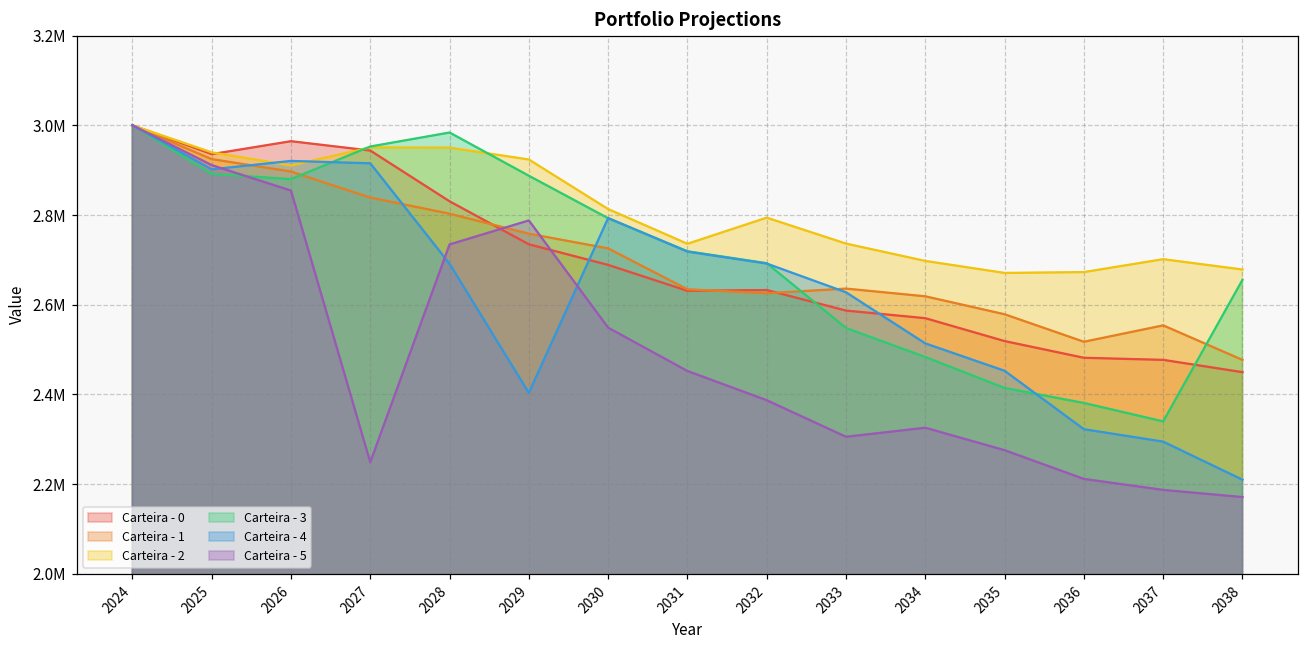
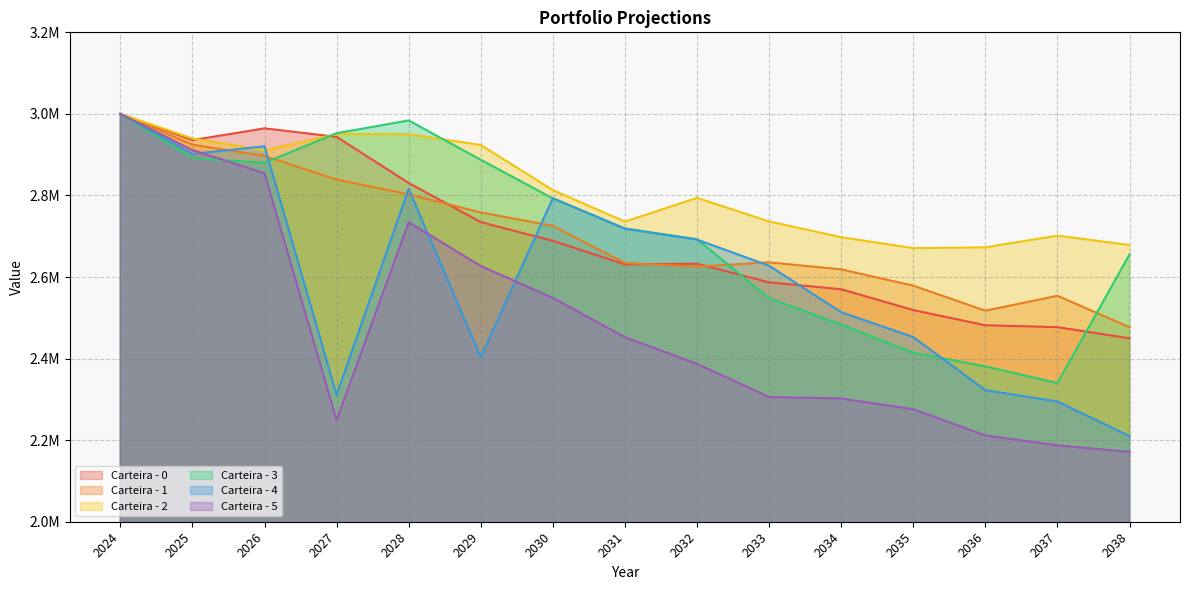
Carteira - 4, 2027: 2920000 -> 2310000
Carteira - 4, 2028: 2690000 -> 2820000
Carteira - 5, 2029: 2790000 -> 2630000
Carteira - 5, 2034: 2330000 -> 2300000
